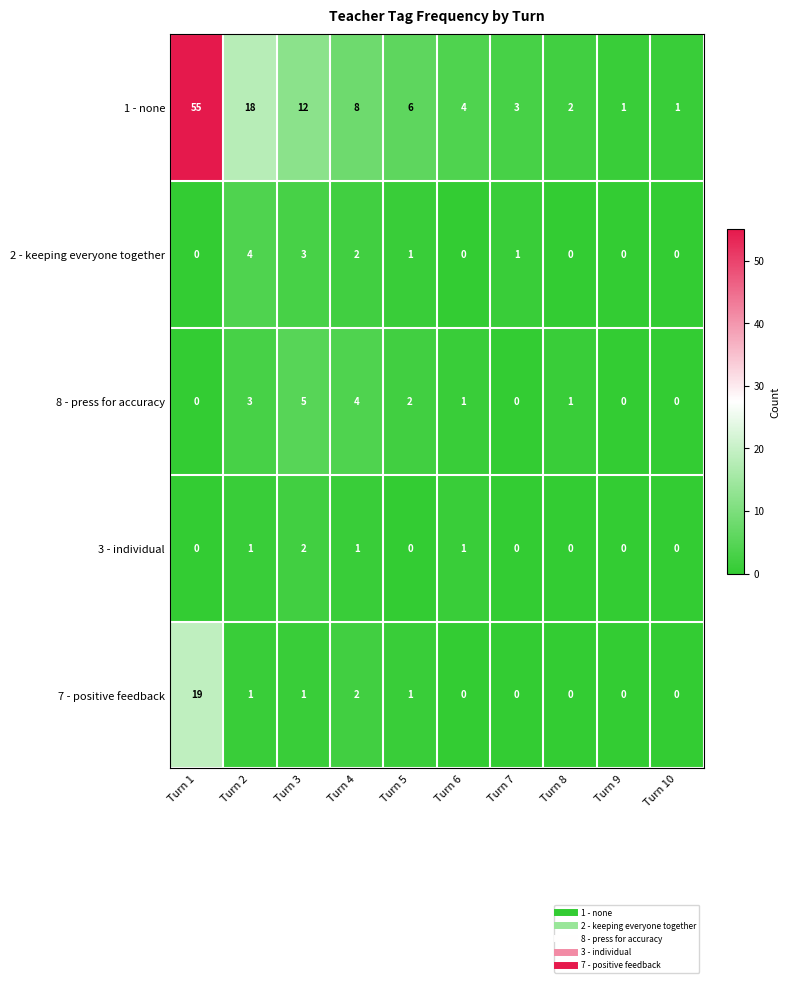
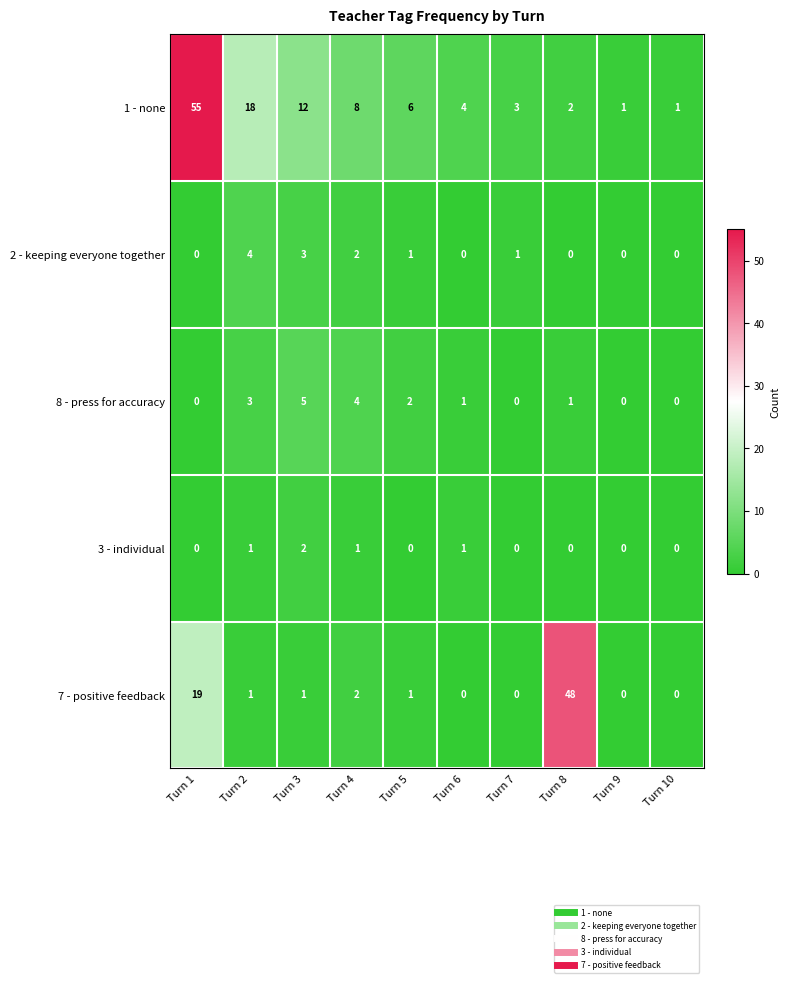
7 - positive feedback, Turn 8: 0 -> 48
